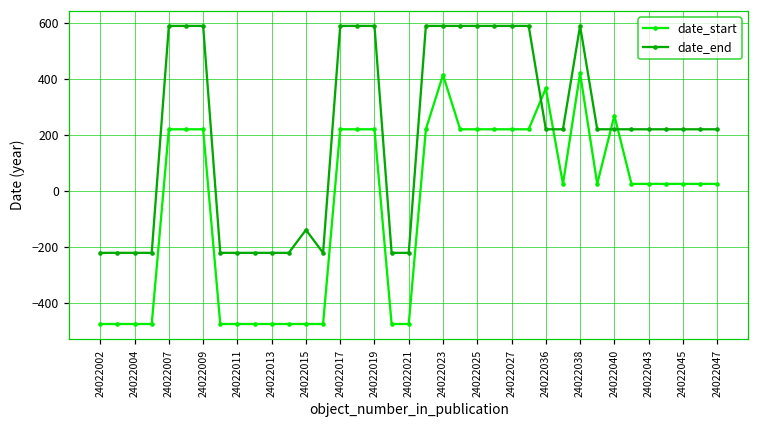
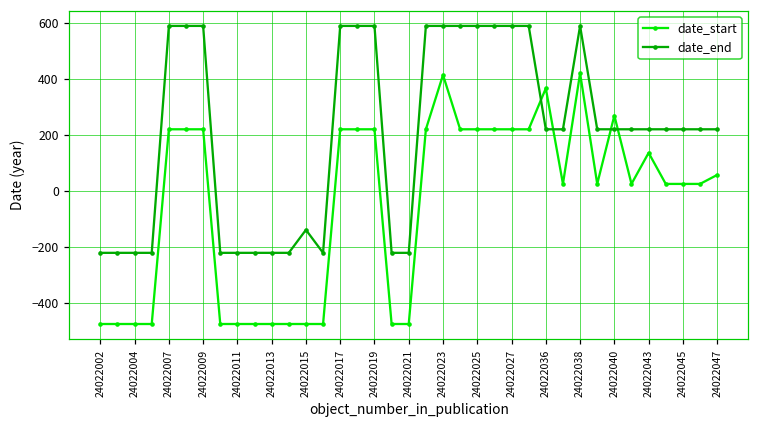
date_start, 24022043: 30 -> 140
date_start, 24022047: 30 -> 60
